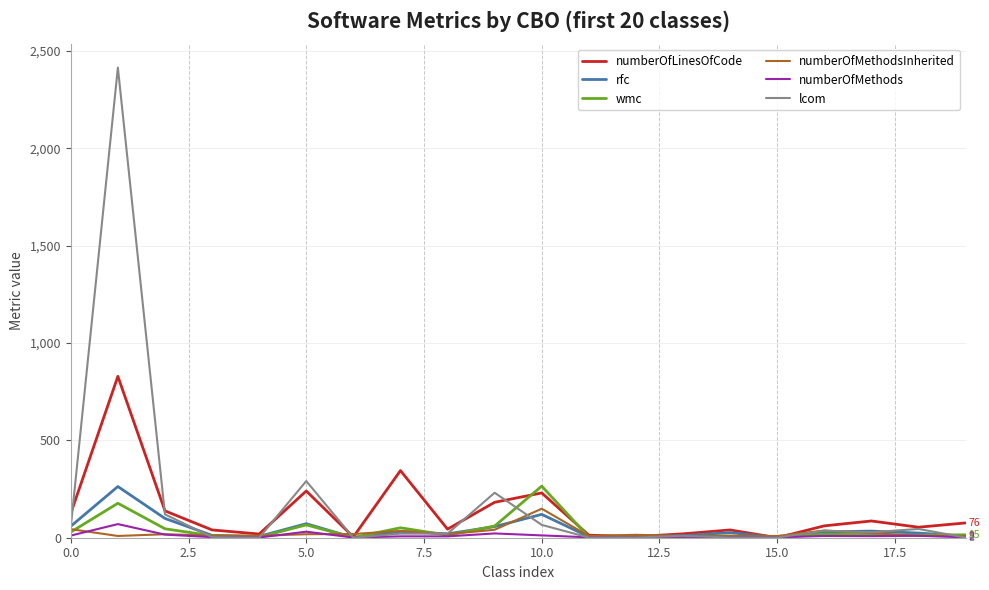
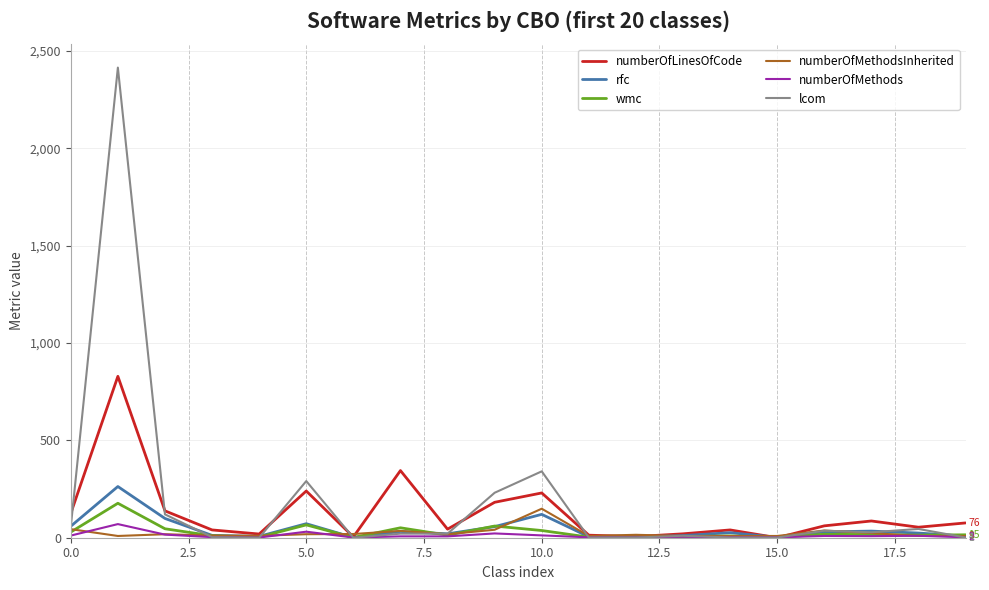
wmc, 10.0: 270 -> 40
lcom, 10.0: 70 -> 340
